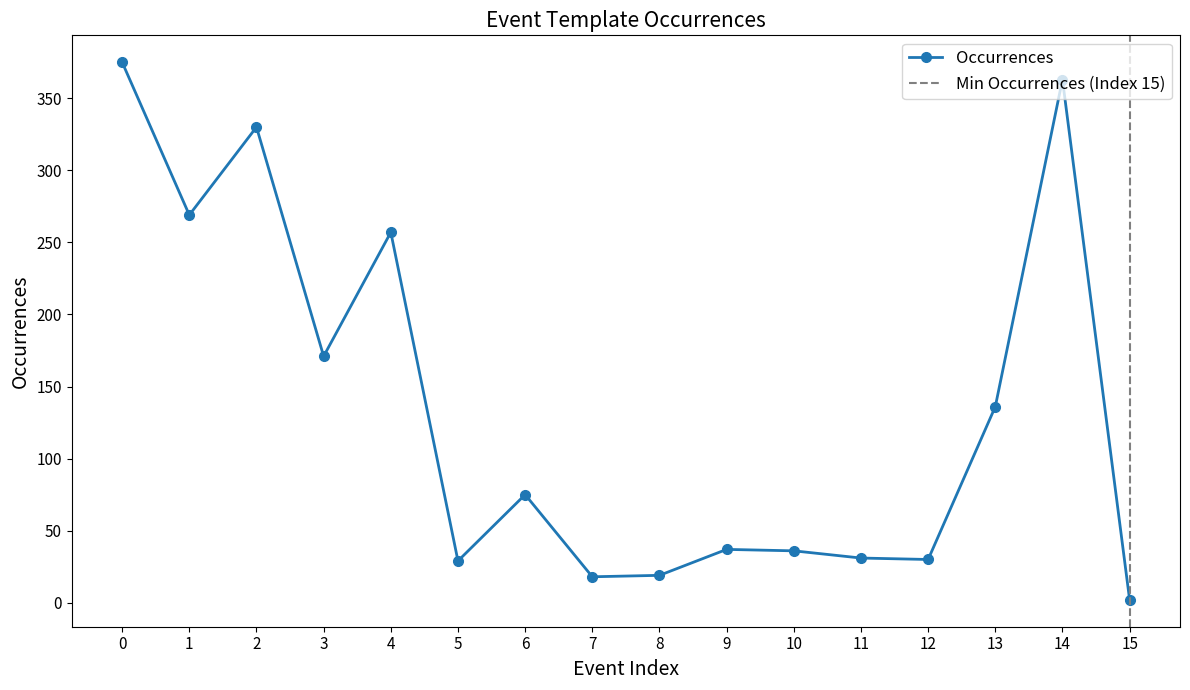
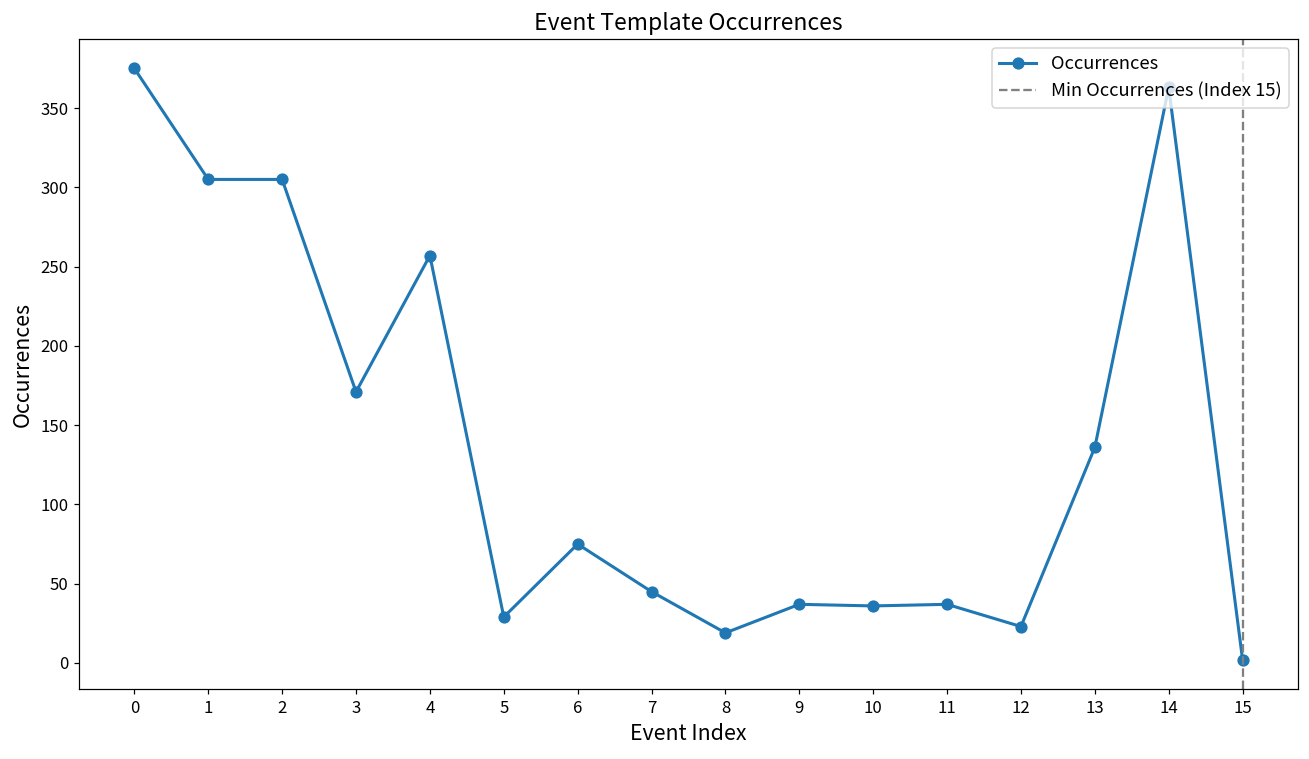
1: 269 -> 305
2: 330 -> 305
7: 18 -> 45
11: 31 -> 37
12: 30 -> 23
